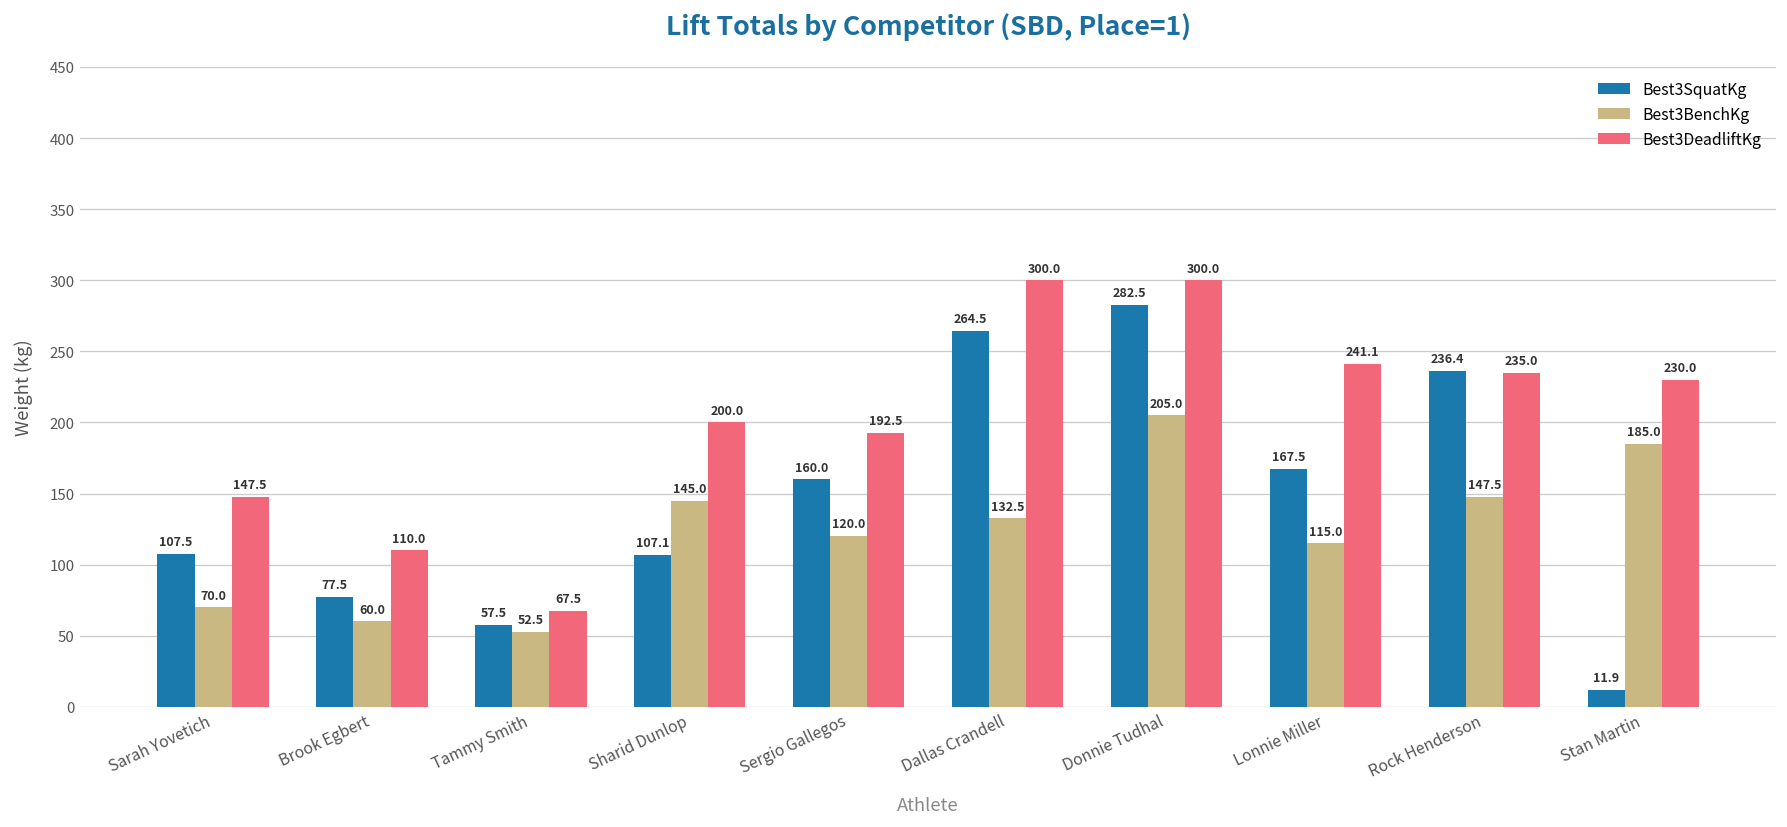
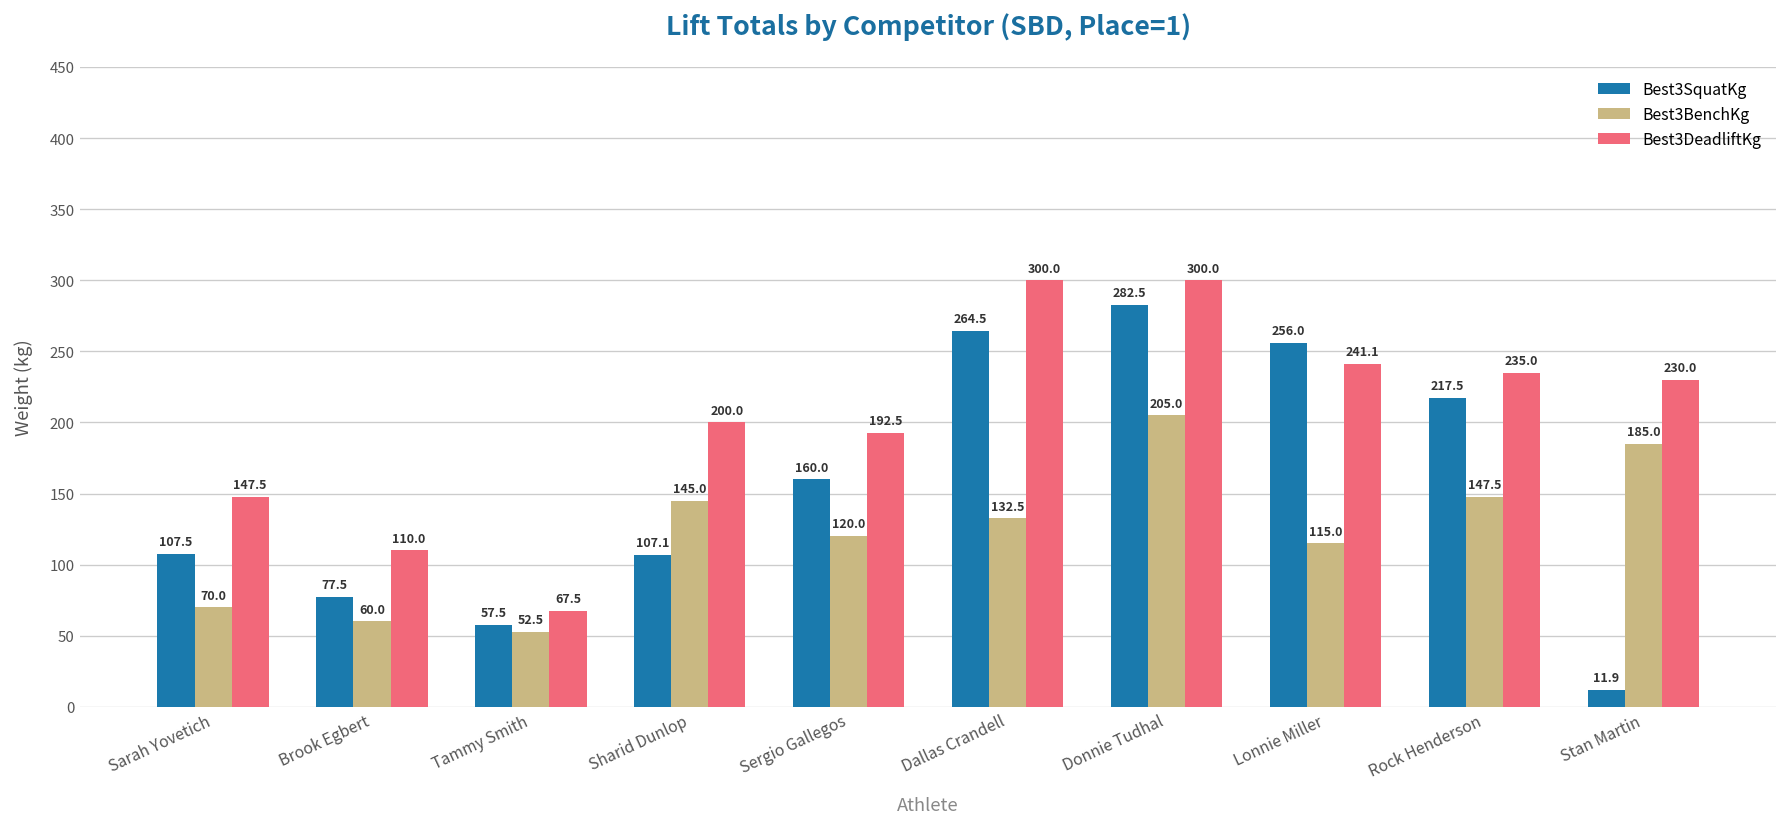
Best3SquatKg, Lonnie Miller: 167.5 -> 256.0
Best3SquatKg, Rock Henderson: 236.4 -> 217.5
